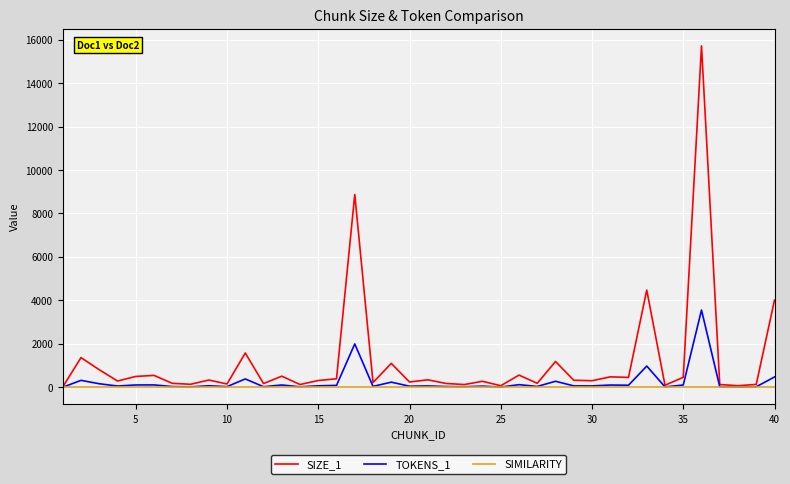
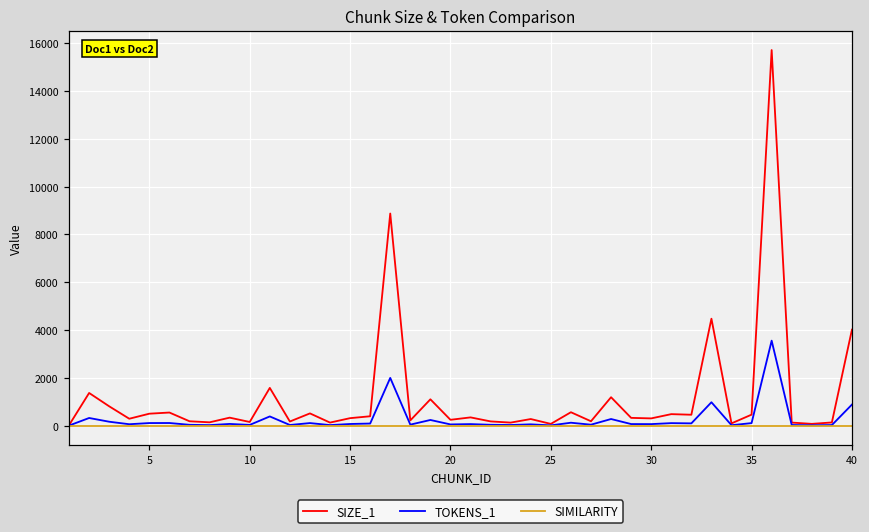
TOKENS_1, 40: 500 -> 900
